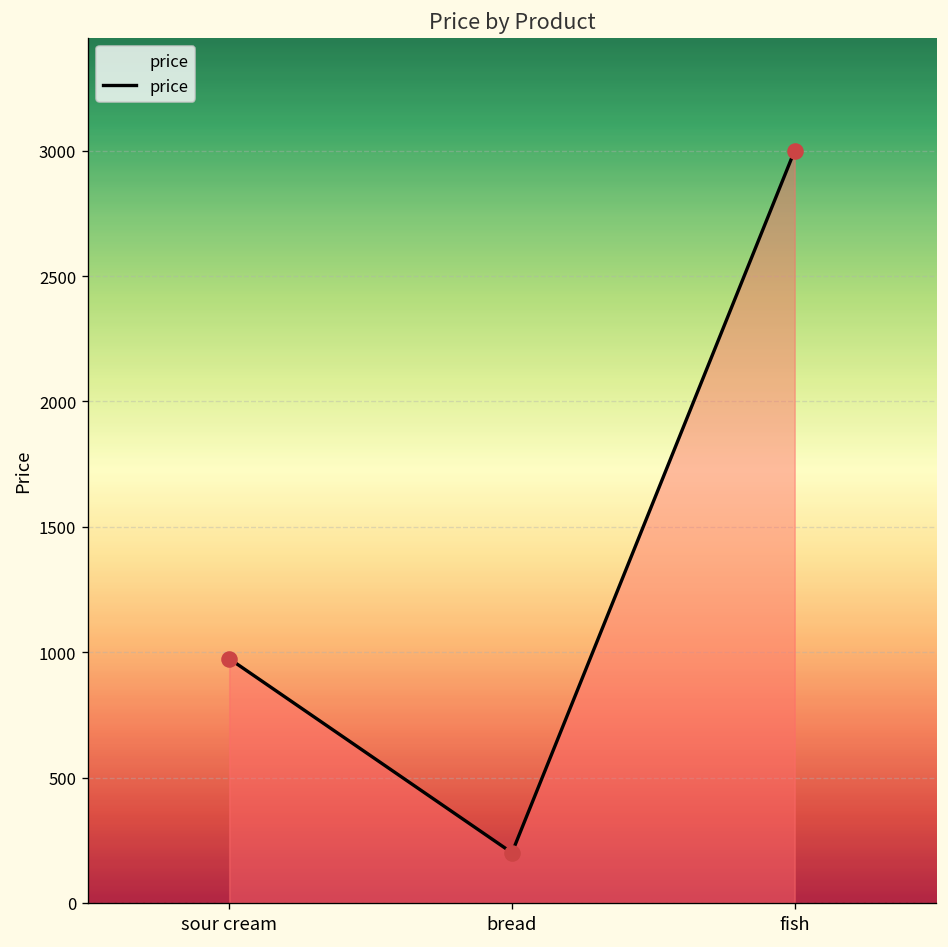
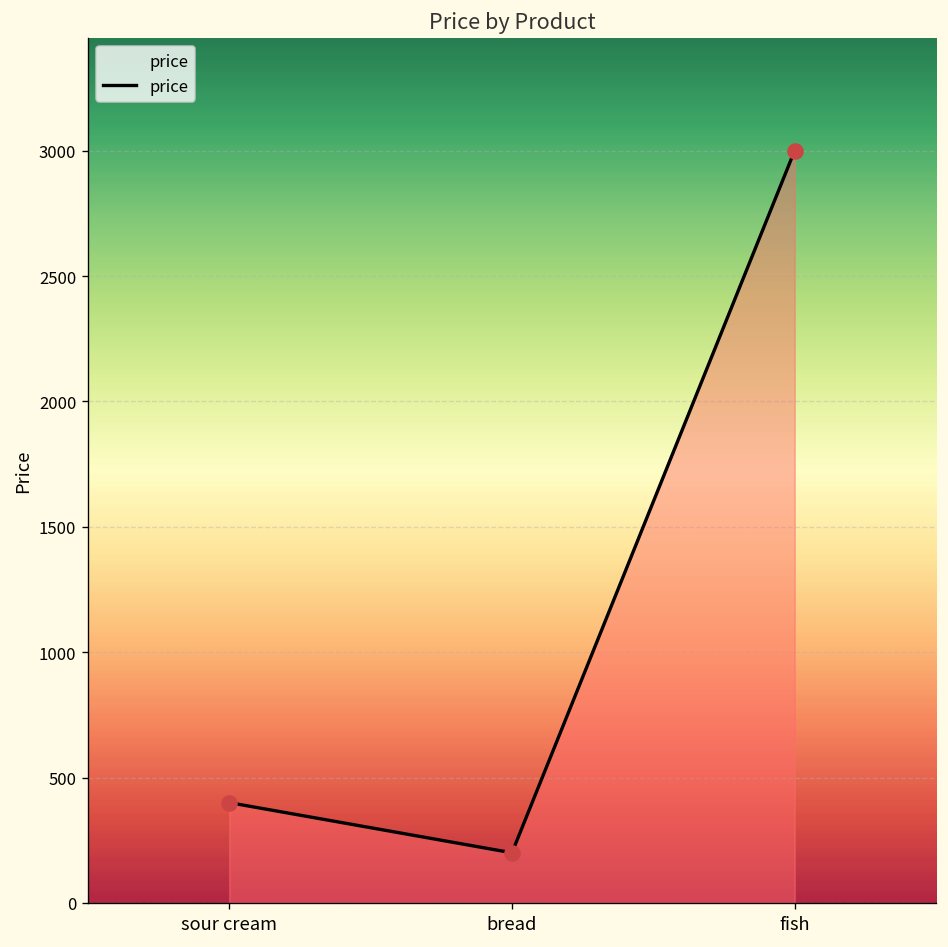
sour cream: 970 -> 400
